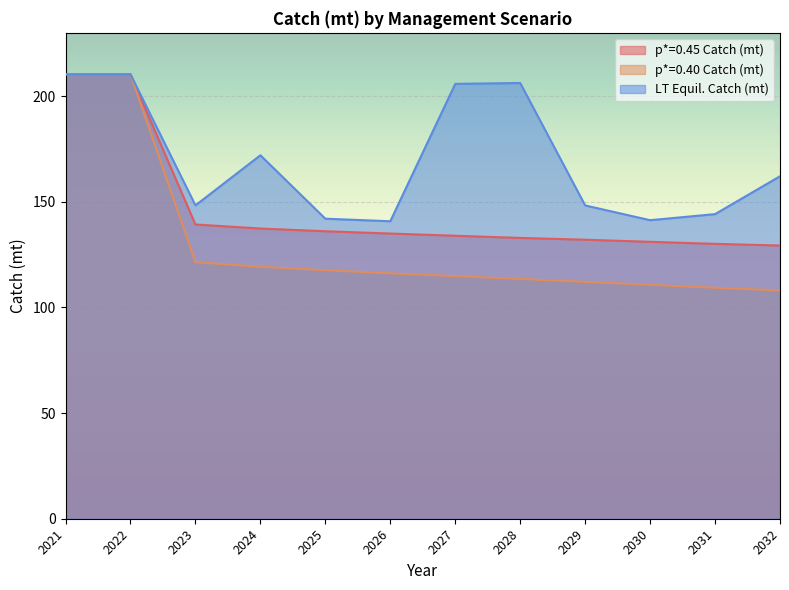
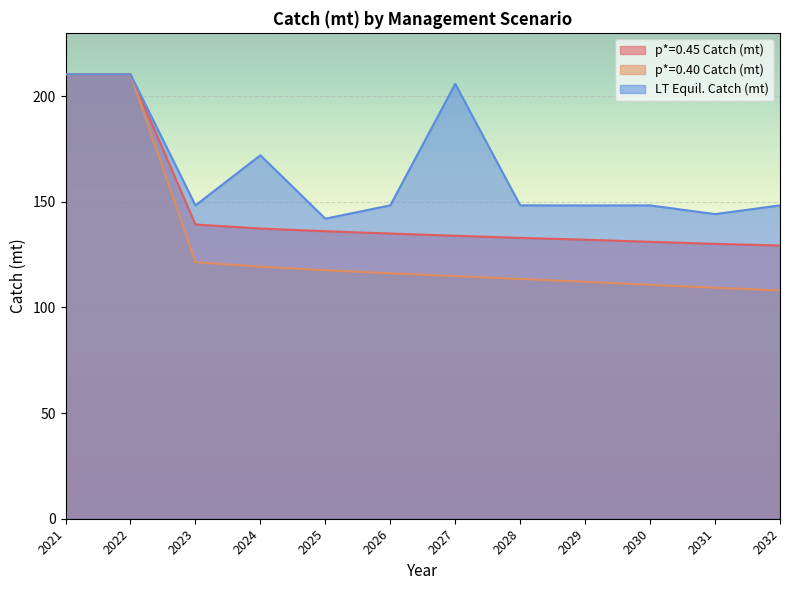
LT Equil. Catch (mt), 2026: 141 -> 148
LT Equil. Catch (mt), 2028: 206 -> 148
LT Equil. Catch (mt), 2030: 141 -> 148
LT Equil. Catch (mt), 2032: 162 -> 148
